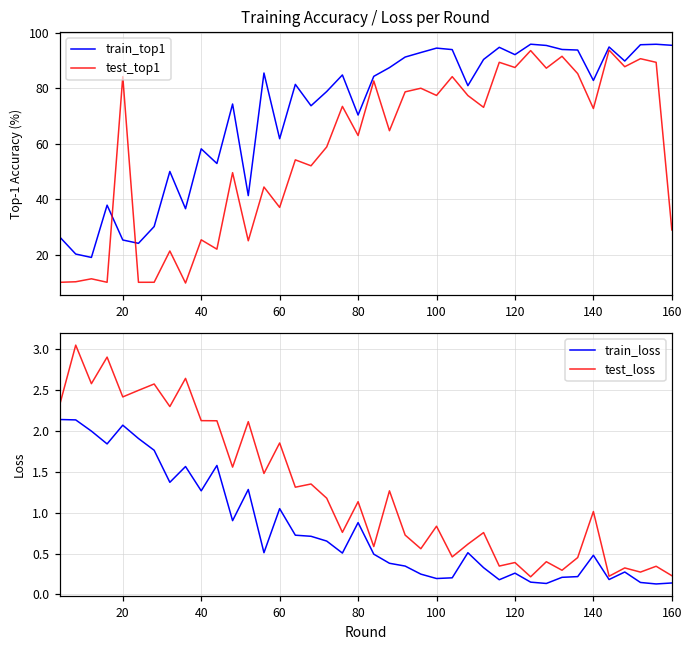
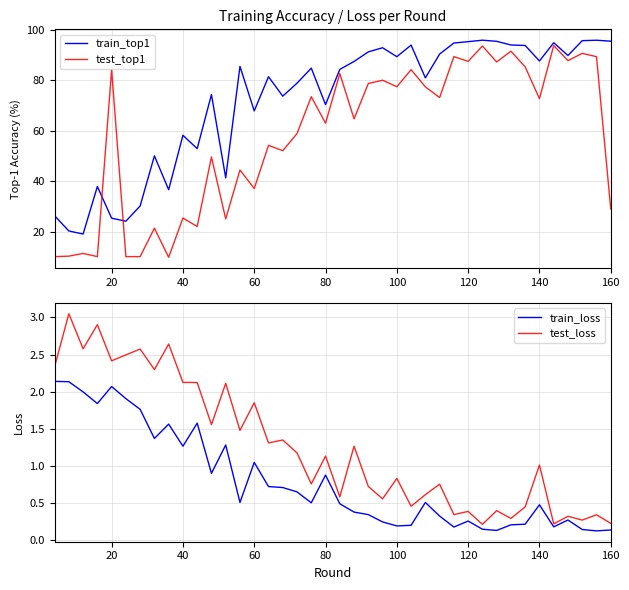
Training Accuracy / Loss per Round, train_top1, 60: 62 -> 68
Training Accuracy / Loss per Round, train_top1, 100: 94 -> 89
Training Accuracy / Loss per Round, train_top1, 120: 92 -> 95
Training Accuracy / Loss per Round, train_top1, 140: 83 -> 88
